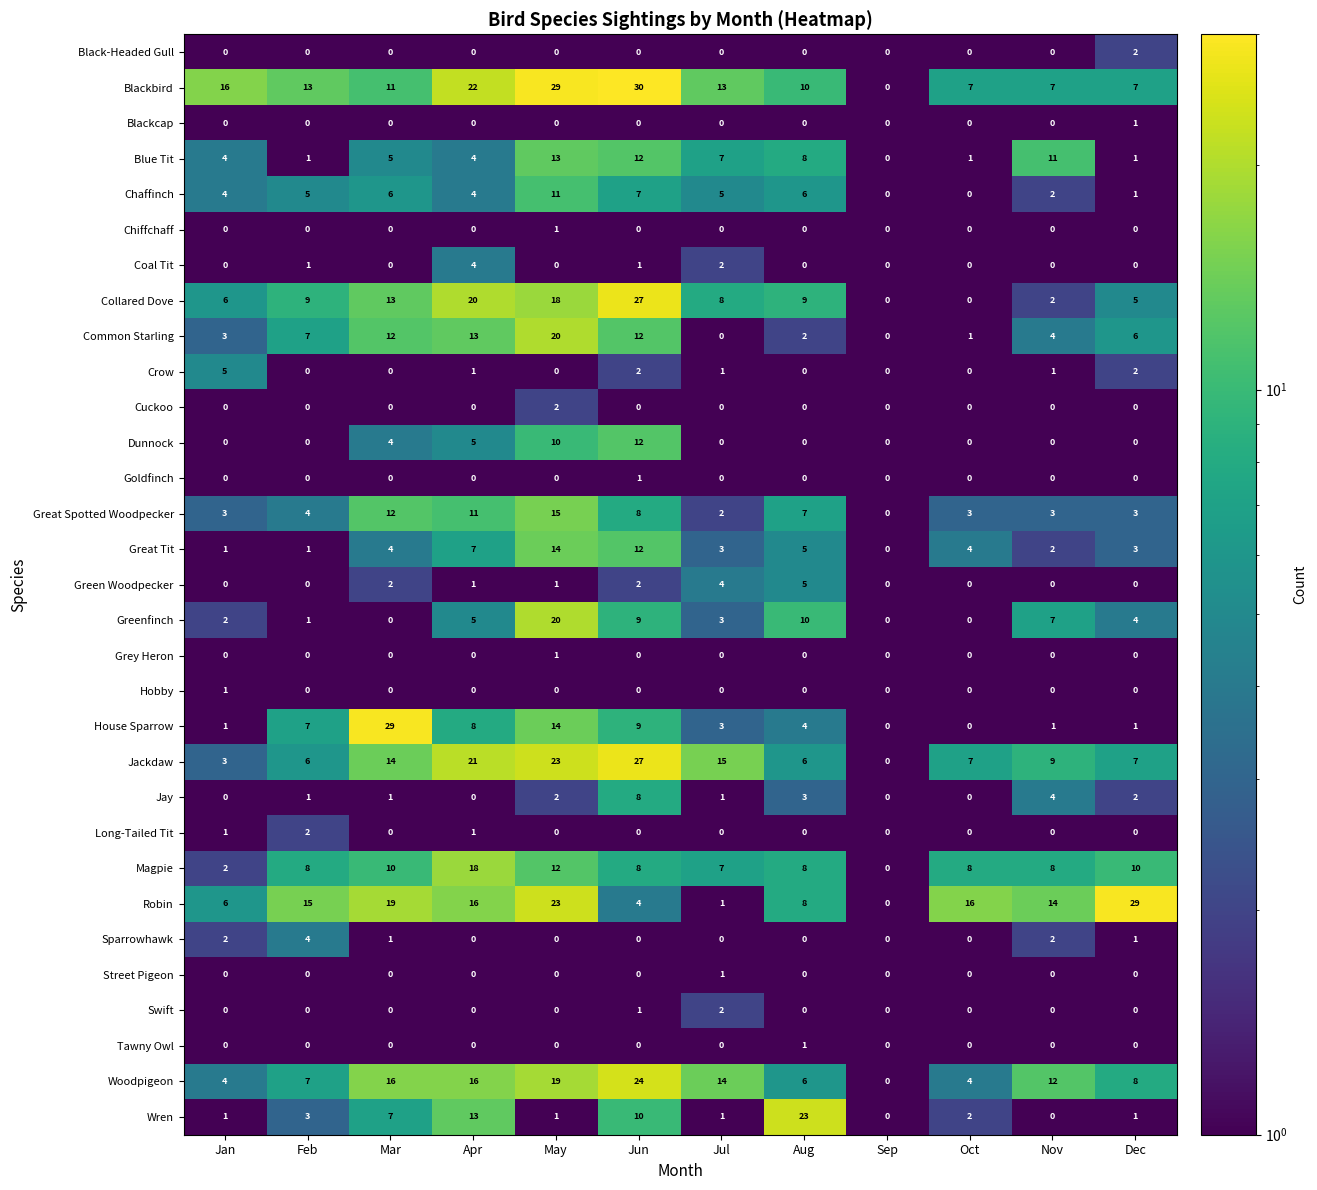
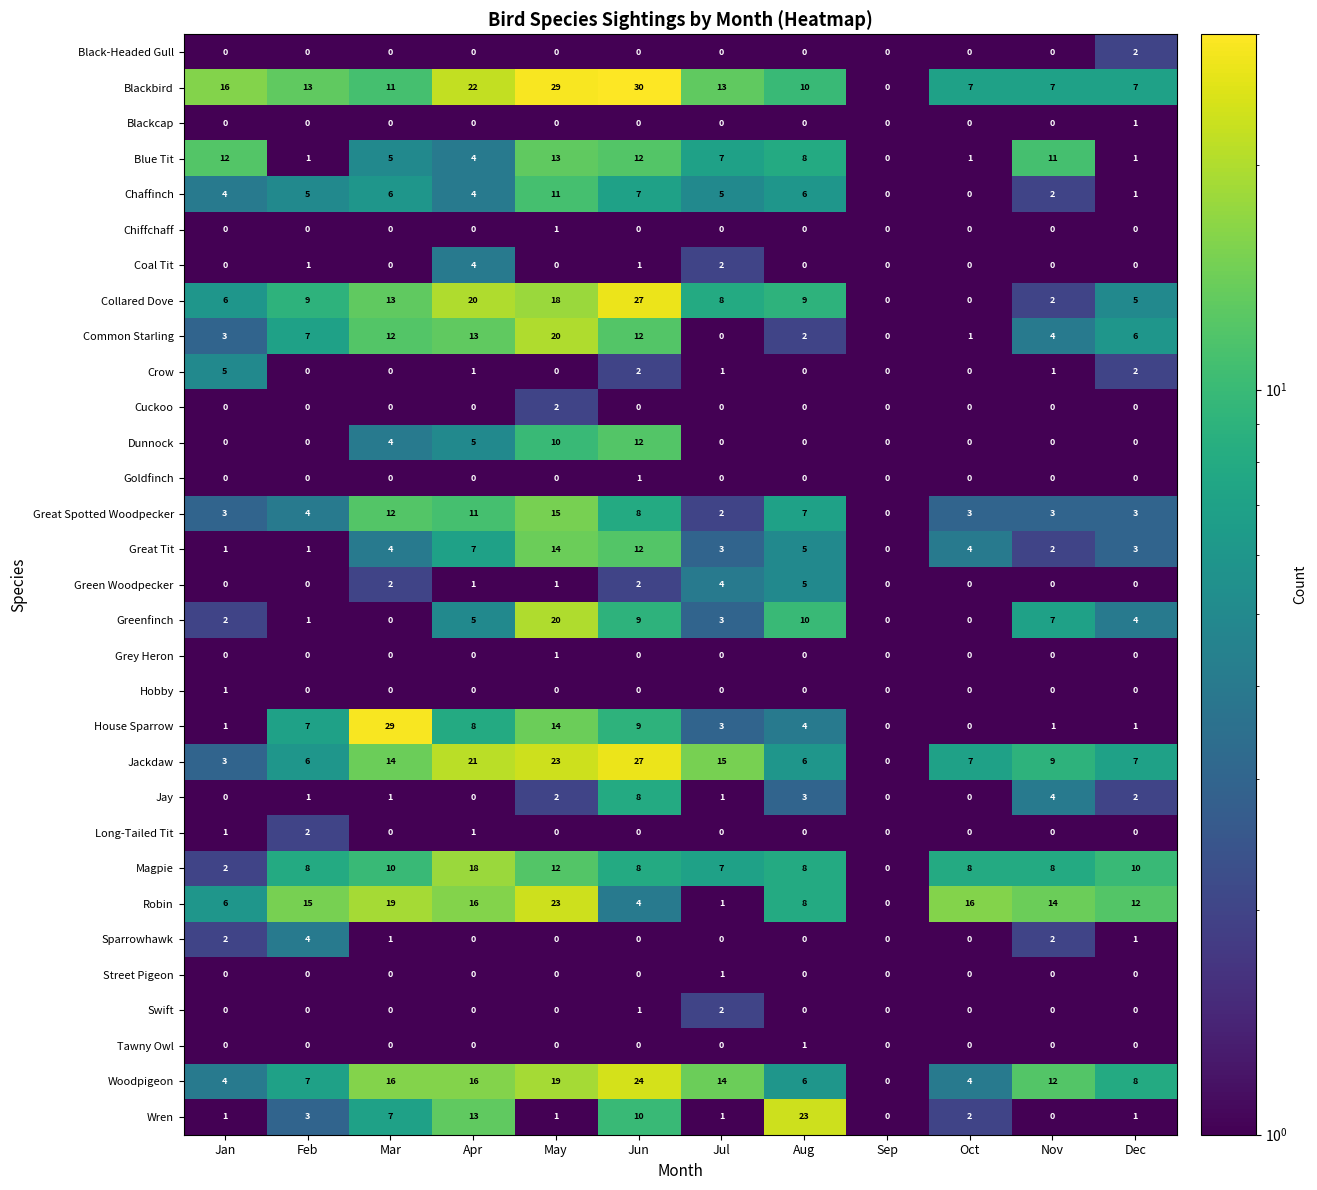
Blue Tit, Jan: 4 -> 12
Robin, Dec: 29 -> 12
